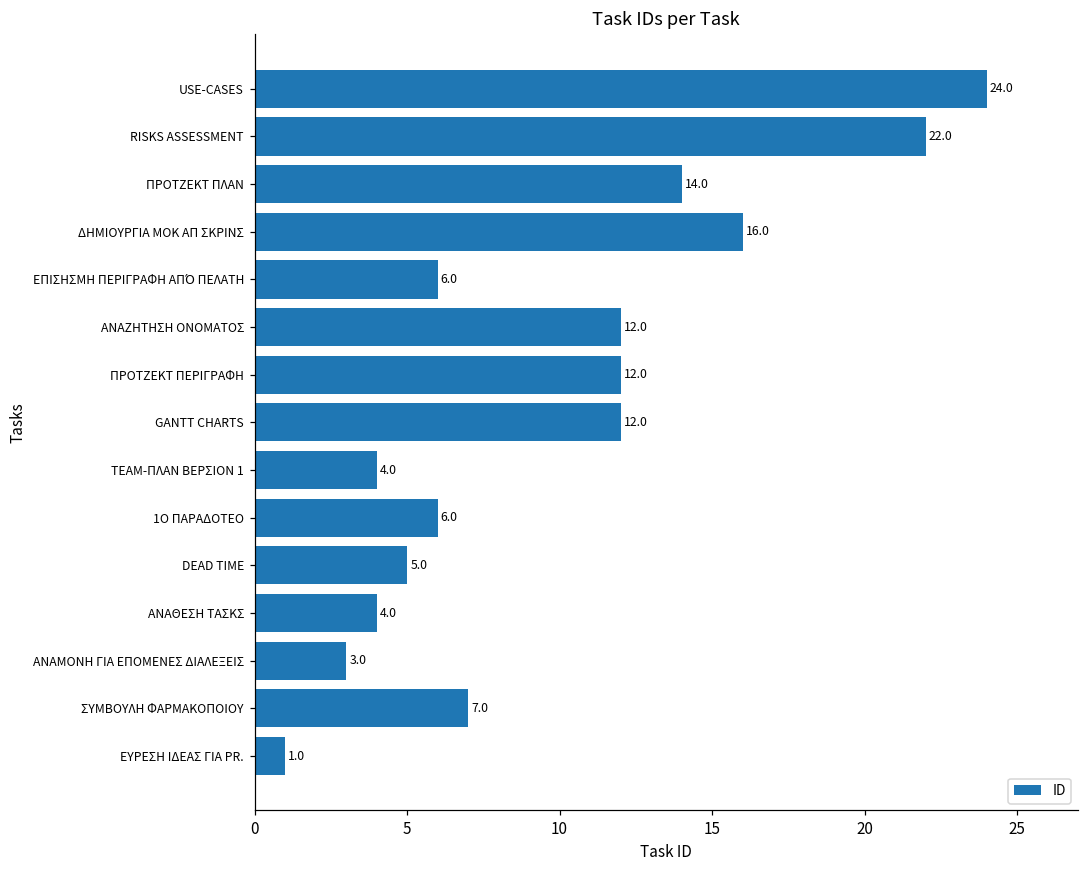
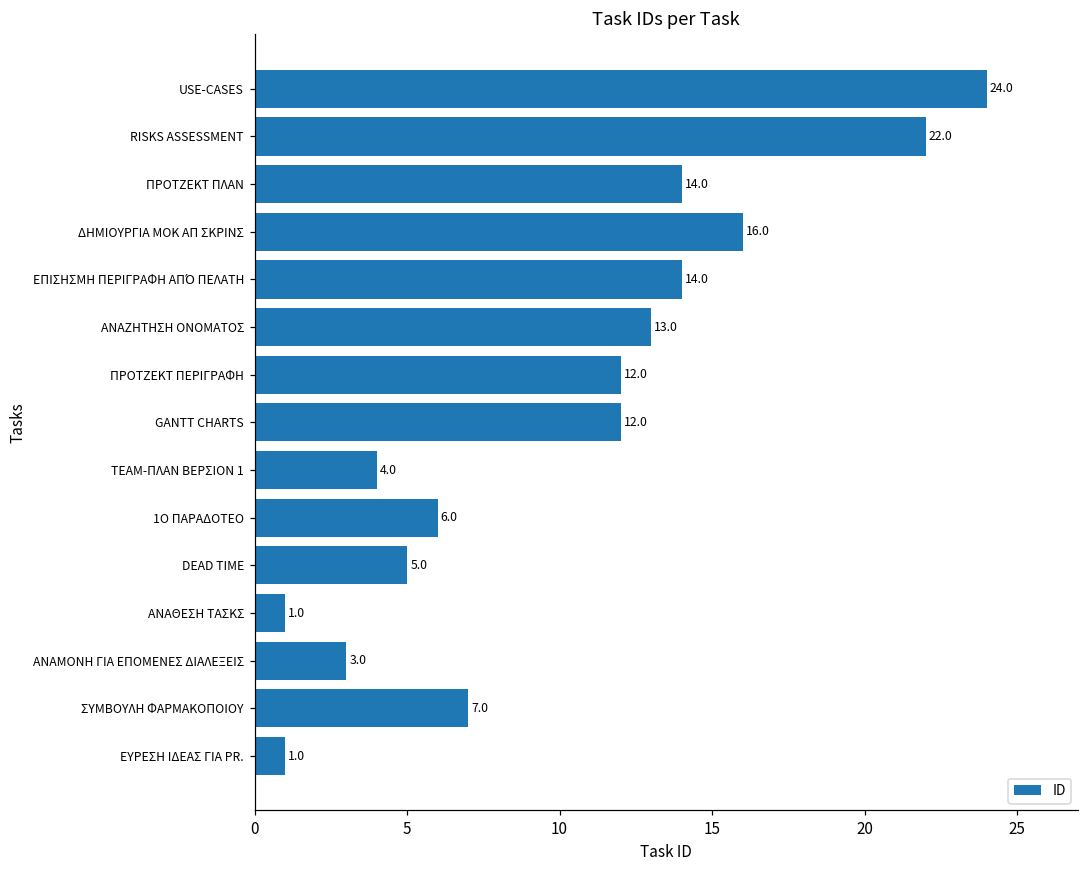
ΕΠΙΣΗΣΜΗ ΠΕΡΙΓΡΑΦΗ ΑΠΌ ΠΕΛΑΤΗ: 6.0 -> 14.0
ΑΝΑΖΗΤΗΣΗ ΟΝΟΜΑΤΟΣ: 12.0 -> 13.0
ΑΝΑΘΕΣΗ ΤΑΣΚΣ: 4.0 -> 1.0
